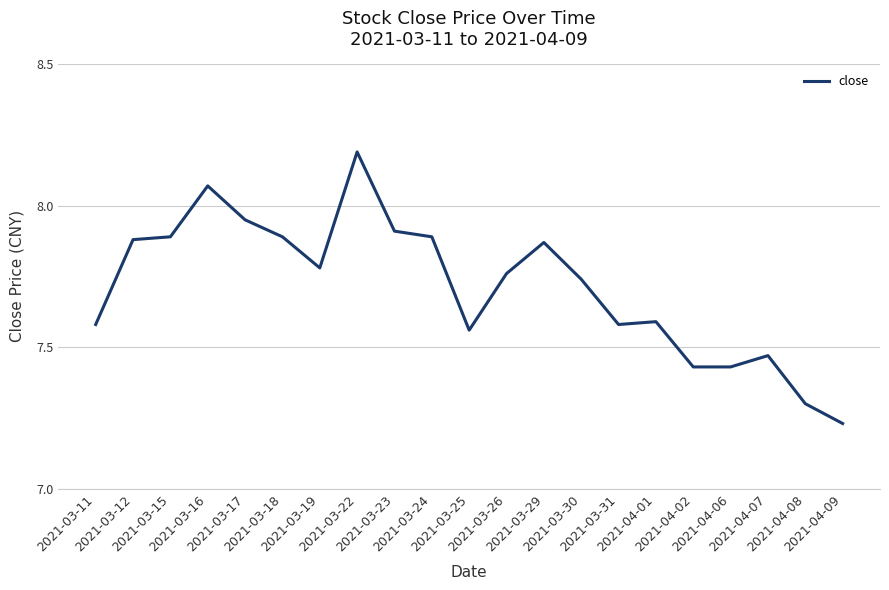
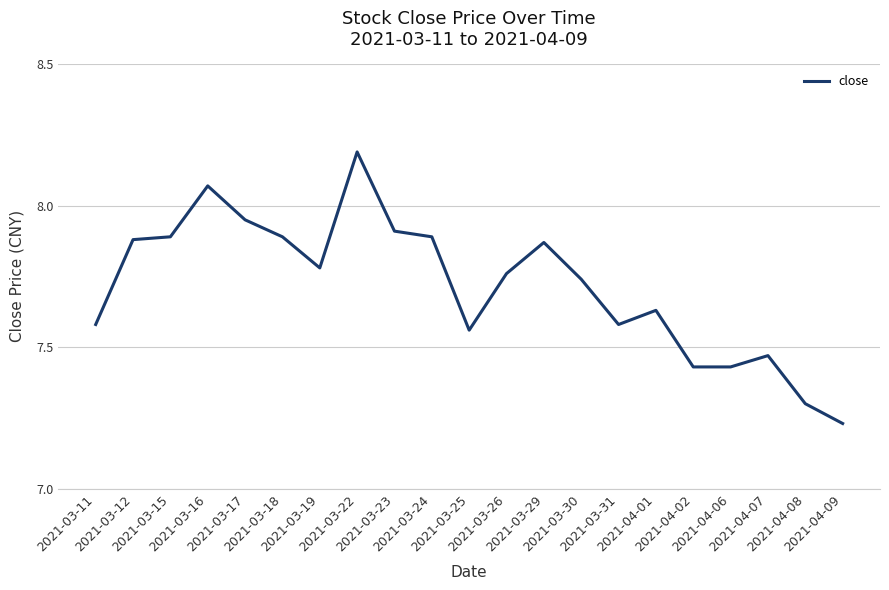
2021-04-01: 7.59 -> 7.63
